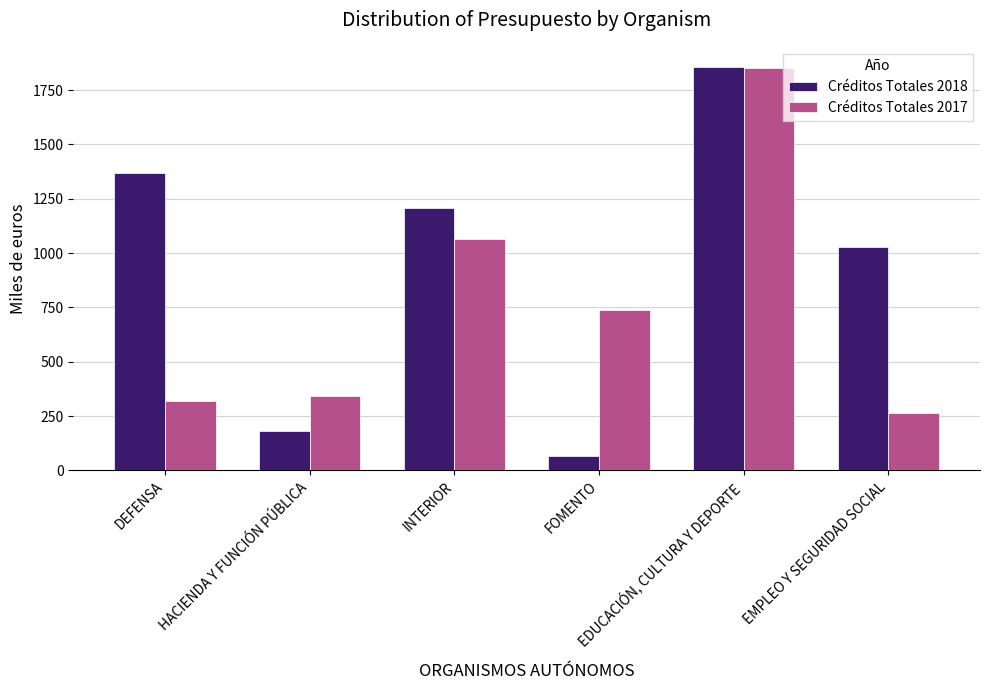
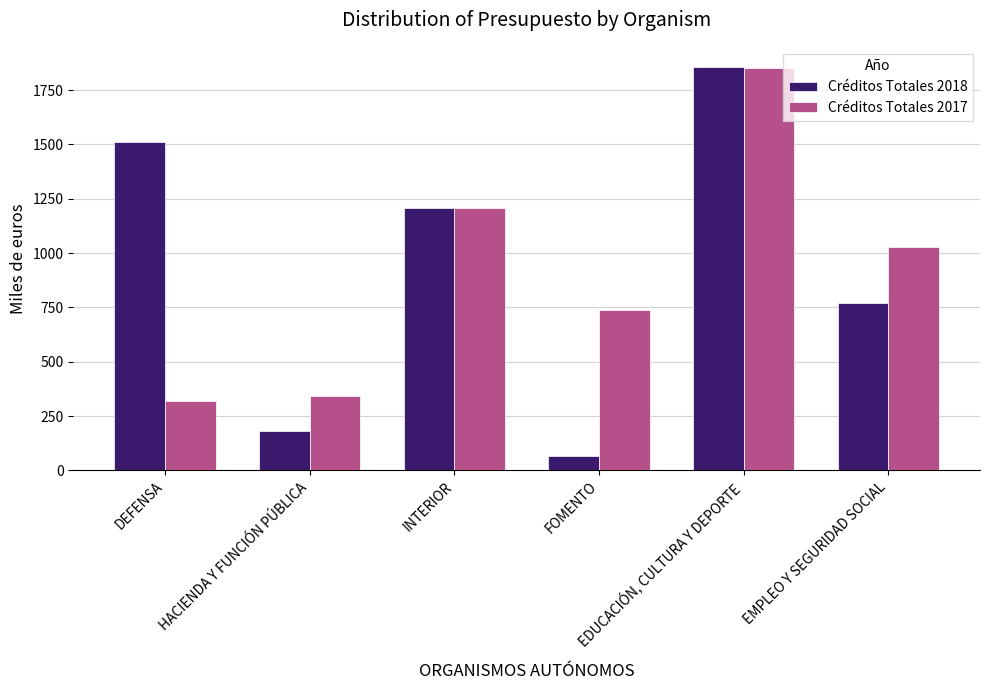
Créditos Totales 2018, DEFENSA: 1370 -> 1510
Créditos Totales 2017, INTERIOR: 1070 -> 1210
Créditos Totales 2018, EMPLEO Y SEGURIDAD SOCIAL: 1030 -> 770
Créditos Totales 2017, EMPLEO Y SEGURIDAD SOCIAL: 260 -> 1030
